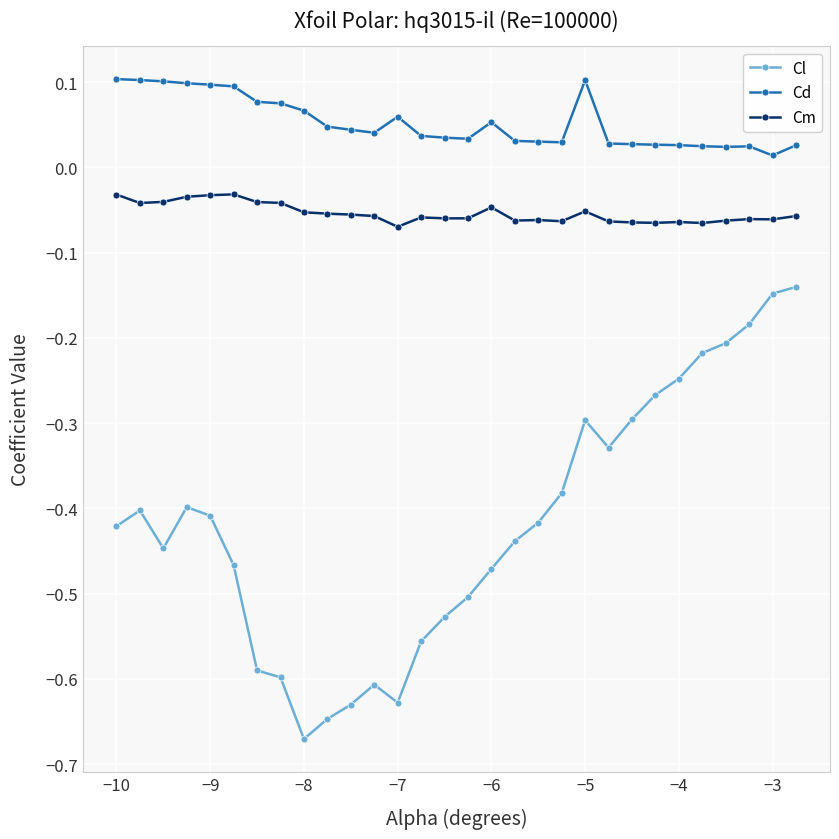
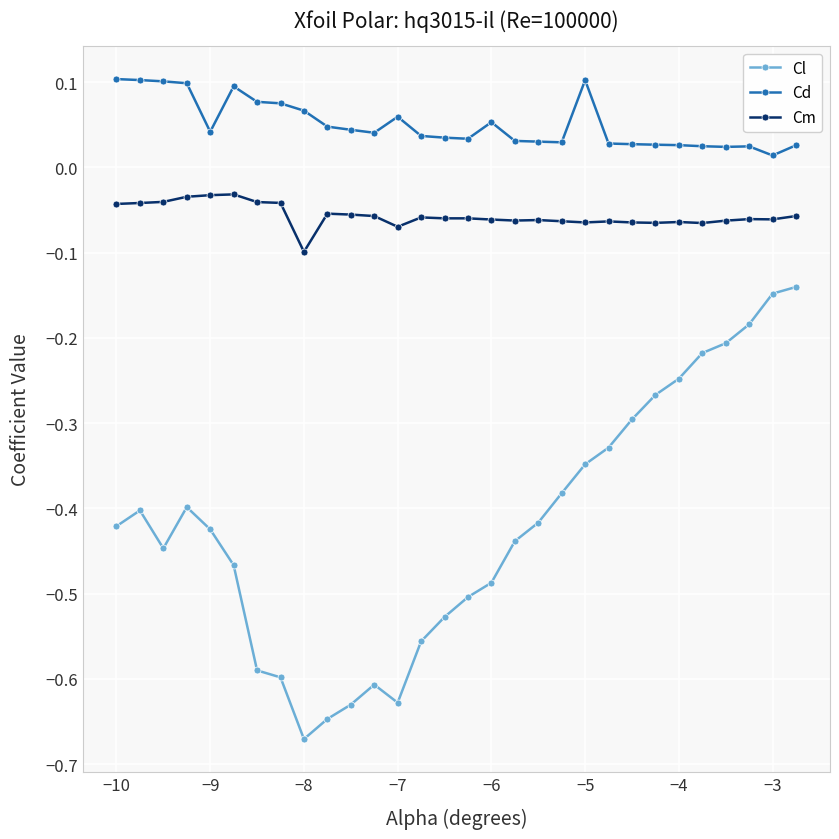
Cm, −10: -0.03 -> -0.04
Cl, −9: -0.41 -> -0.42
Cd, −9: 0.10 -> 0.04
Cm, −8: -0.05 -> -0.10
Cl, −6: -0.47 -> -0.49
Cm, −6: -0.05 -> -0.06
Cl, −5: -0.30 -> -0.35
Cm, −5: -0.05 -> -0.06
